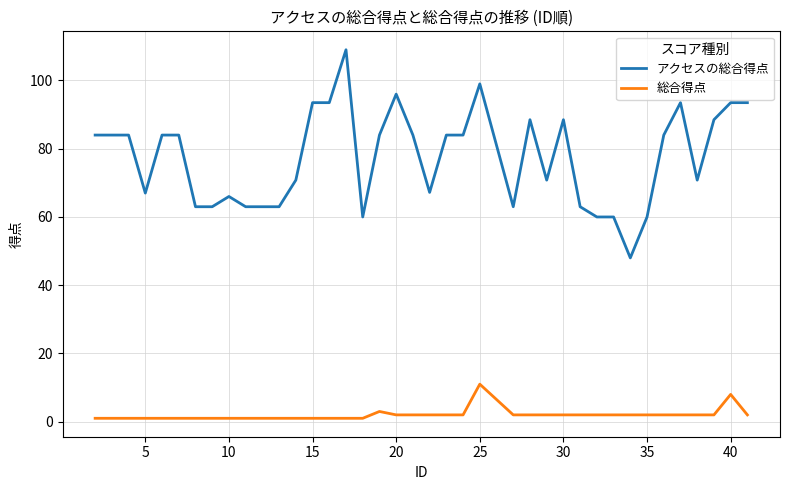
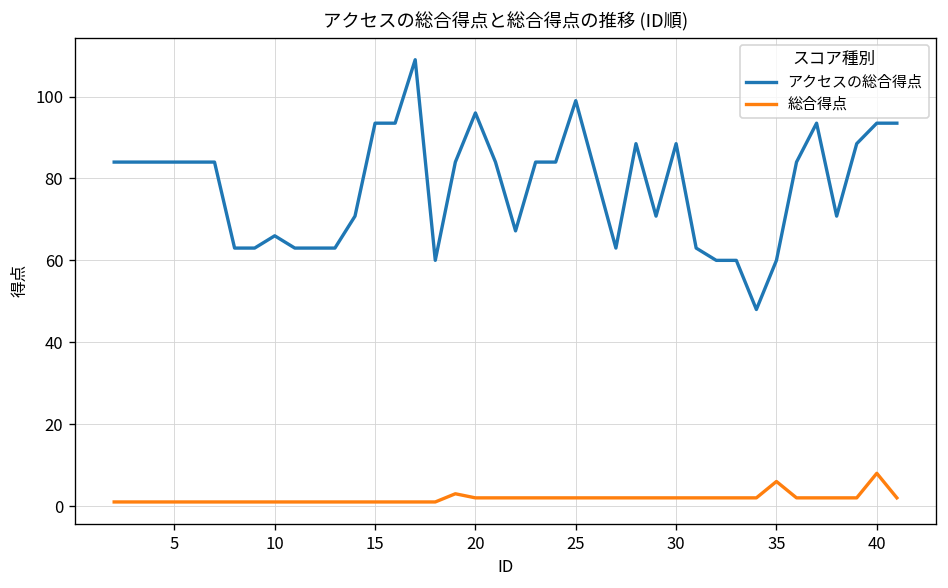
アクセスの総合得点, 5: 67 -> 84
総合得点, 25: 11 -> 2
総合得点, 35: 2 -> 6
